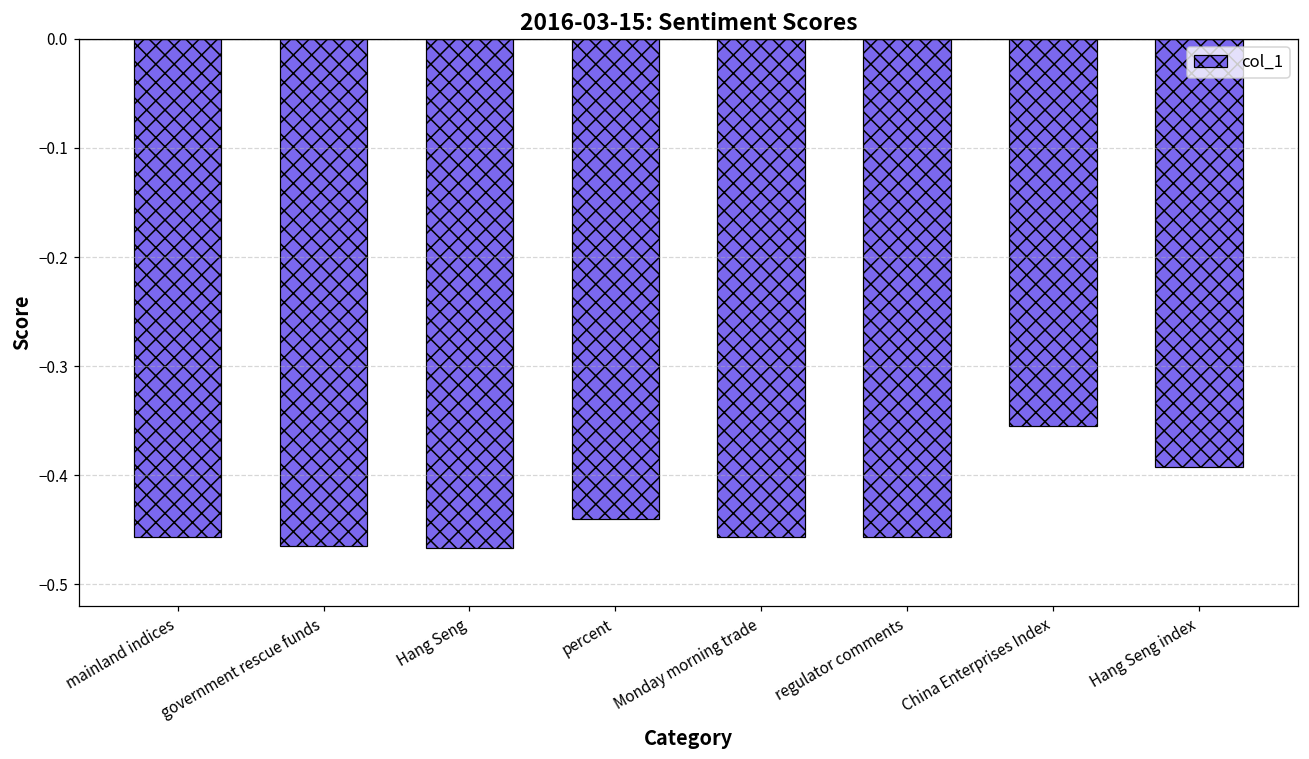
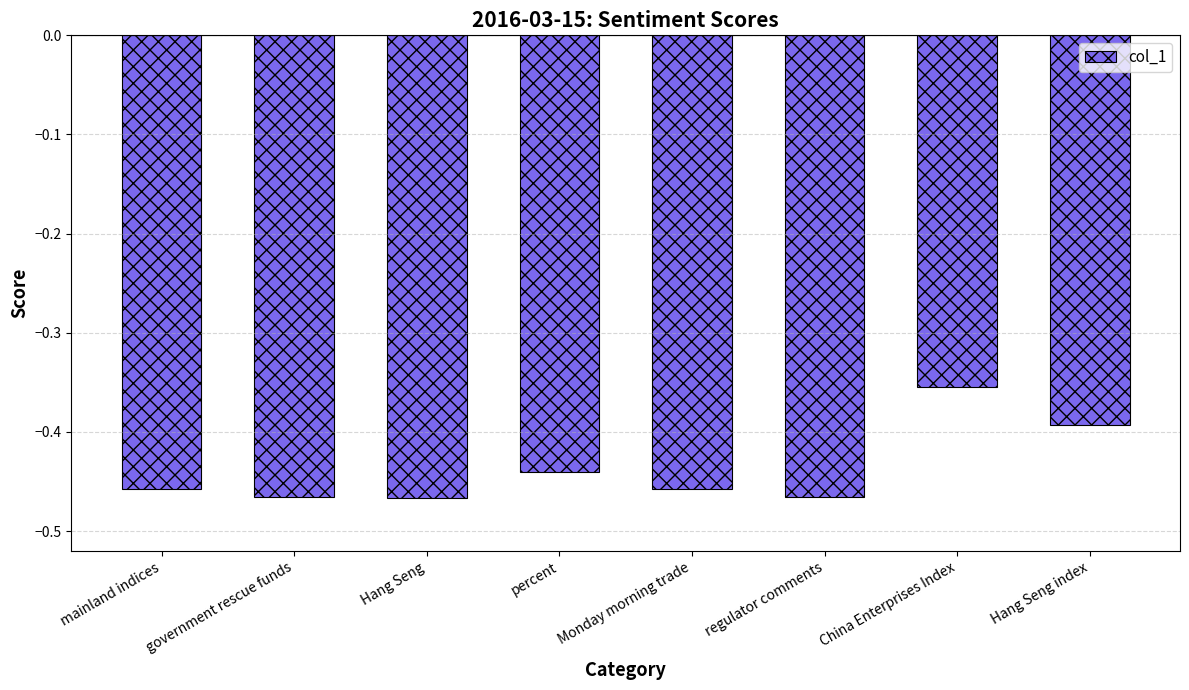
regulator comments: -0.46 -> -0.47
